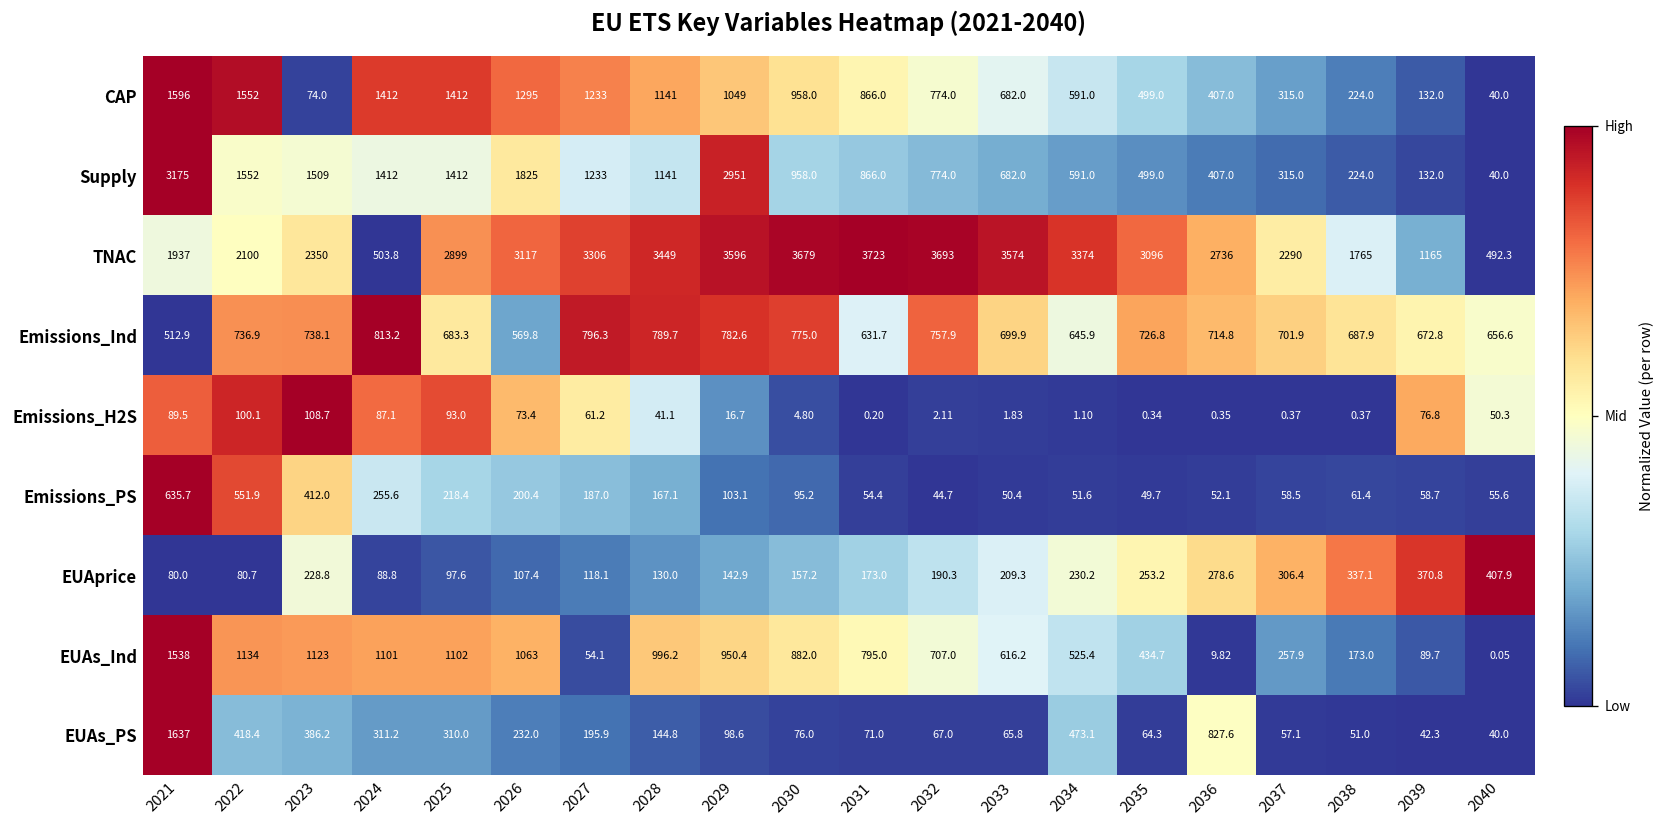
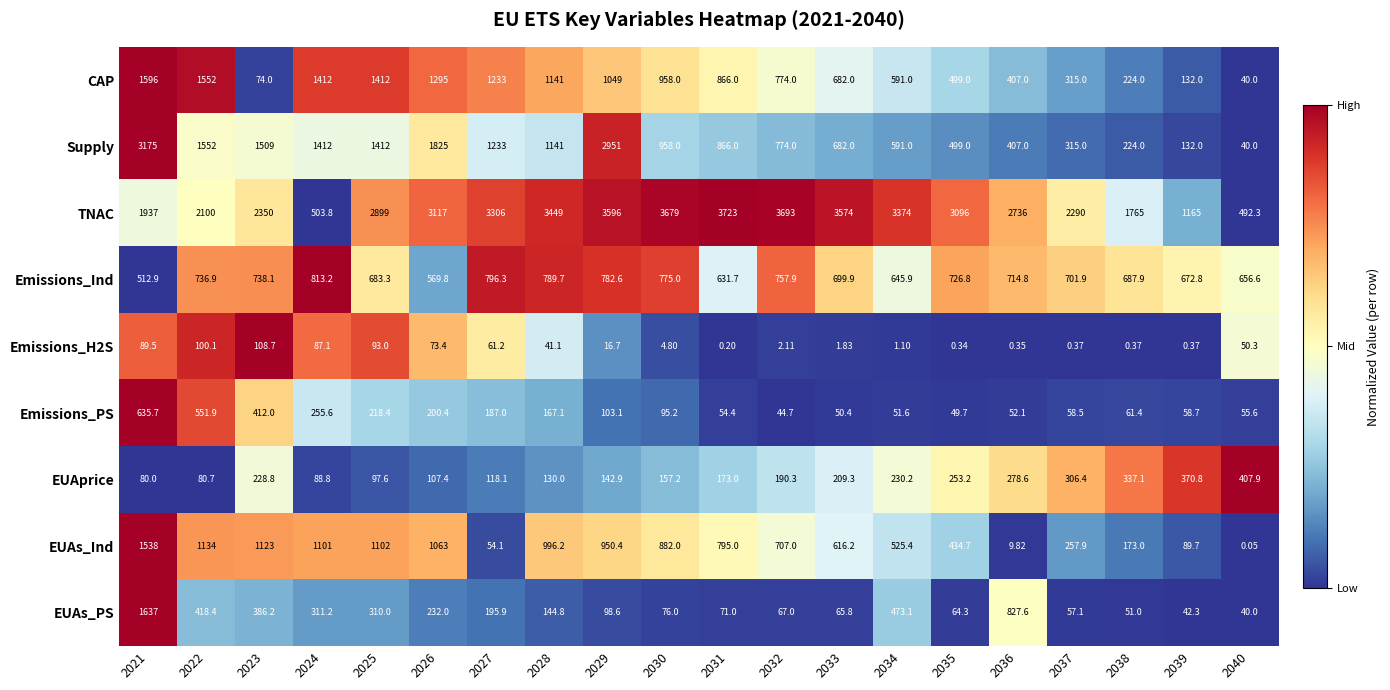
Emissions_H2S, 2039: 76.8 -> 0.37
